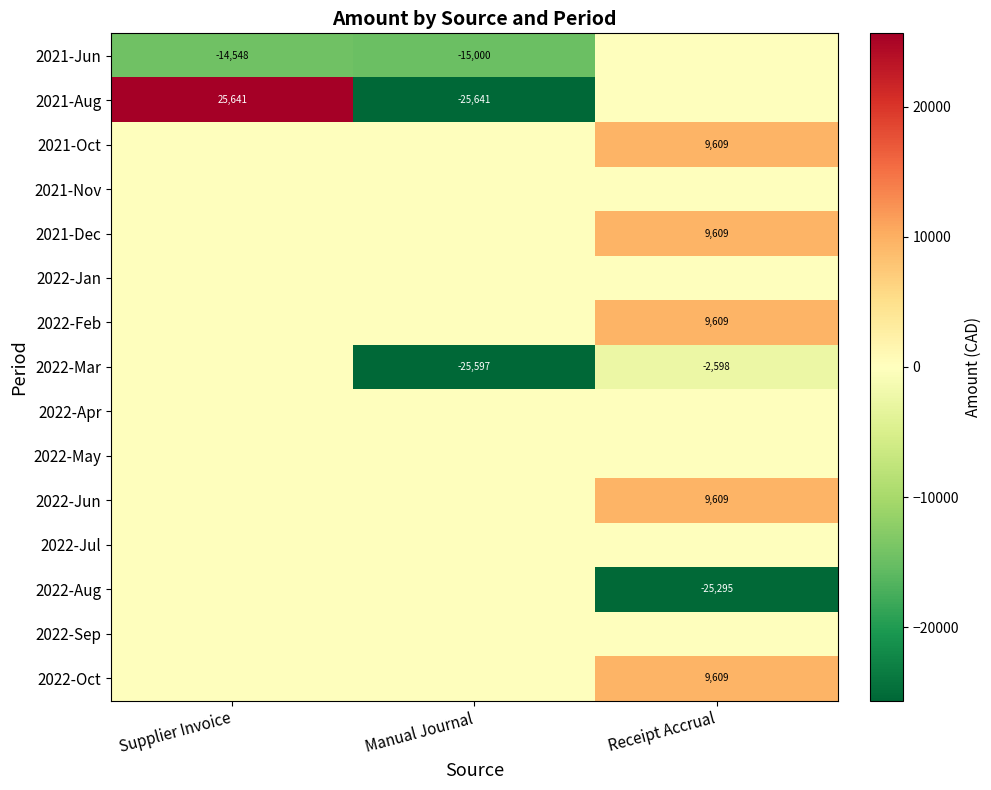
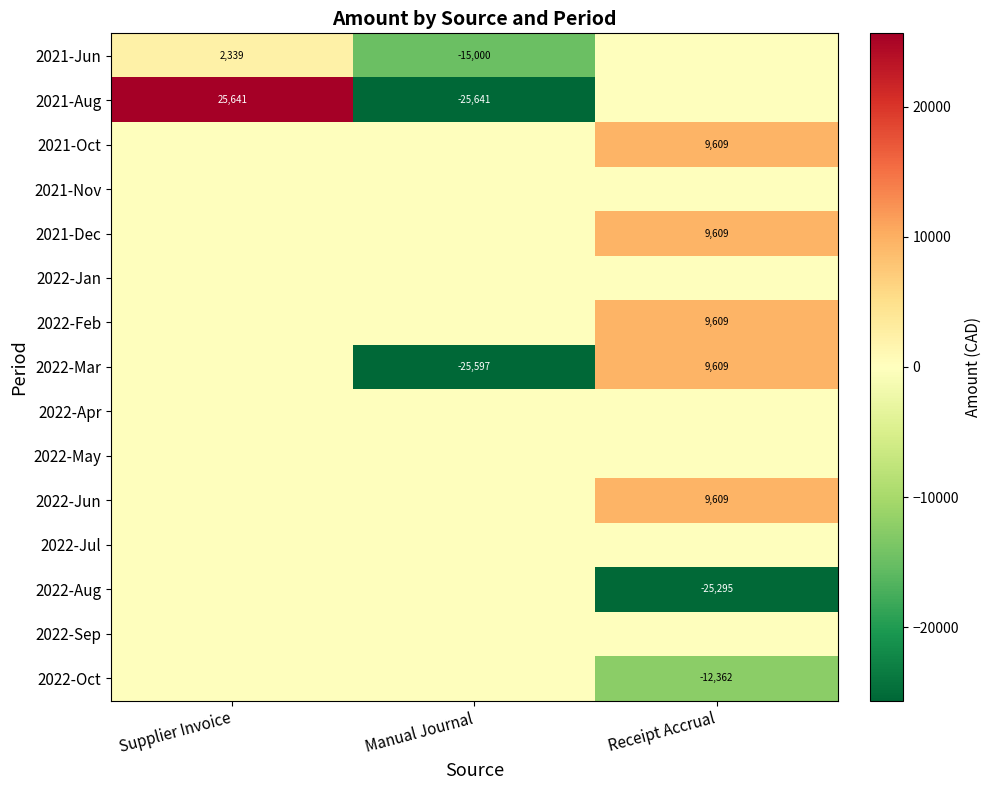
2021-Jun, Supplier Invoice: -14,548 -> 2,339
2022-Mar, Receipt Accrual: -2,598 -> 9,609
2022-Oct, Receipt Accrual: 9,609 -> -12,362
